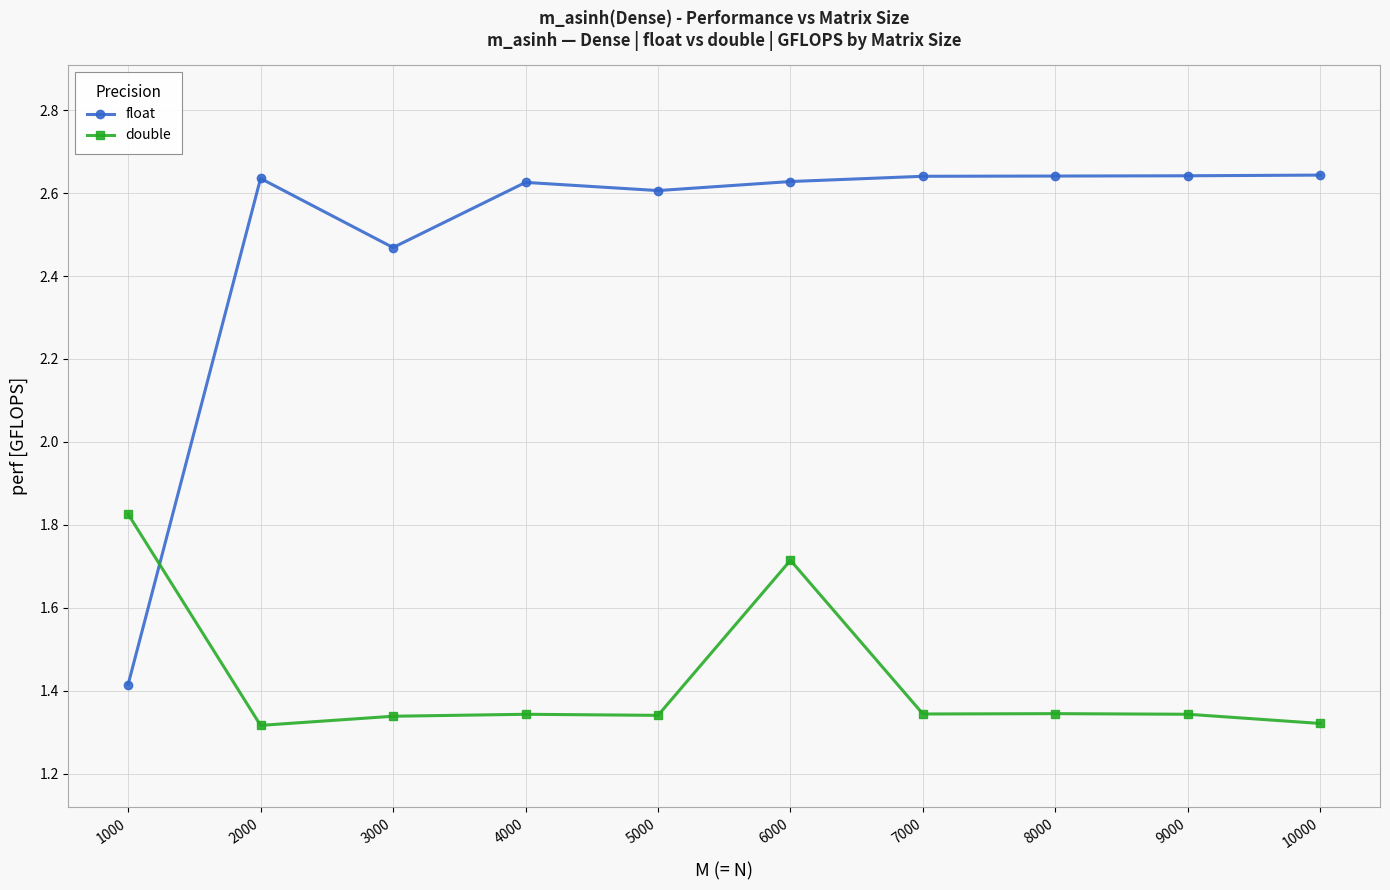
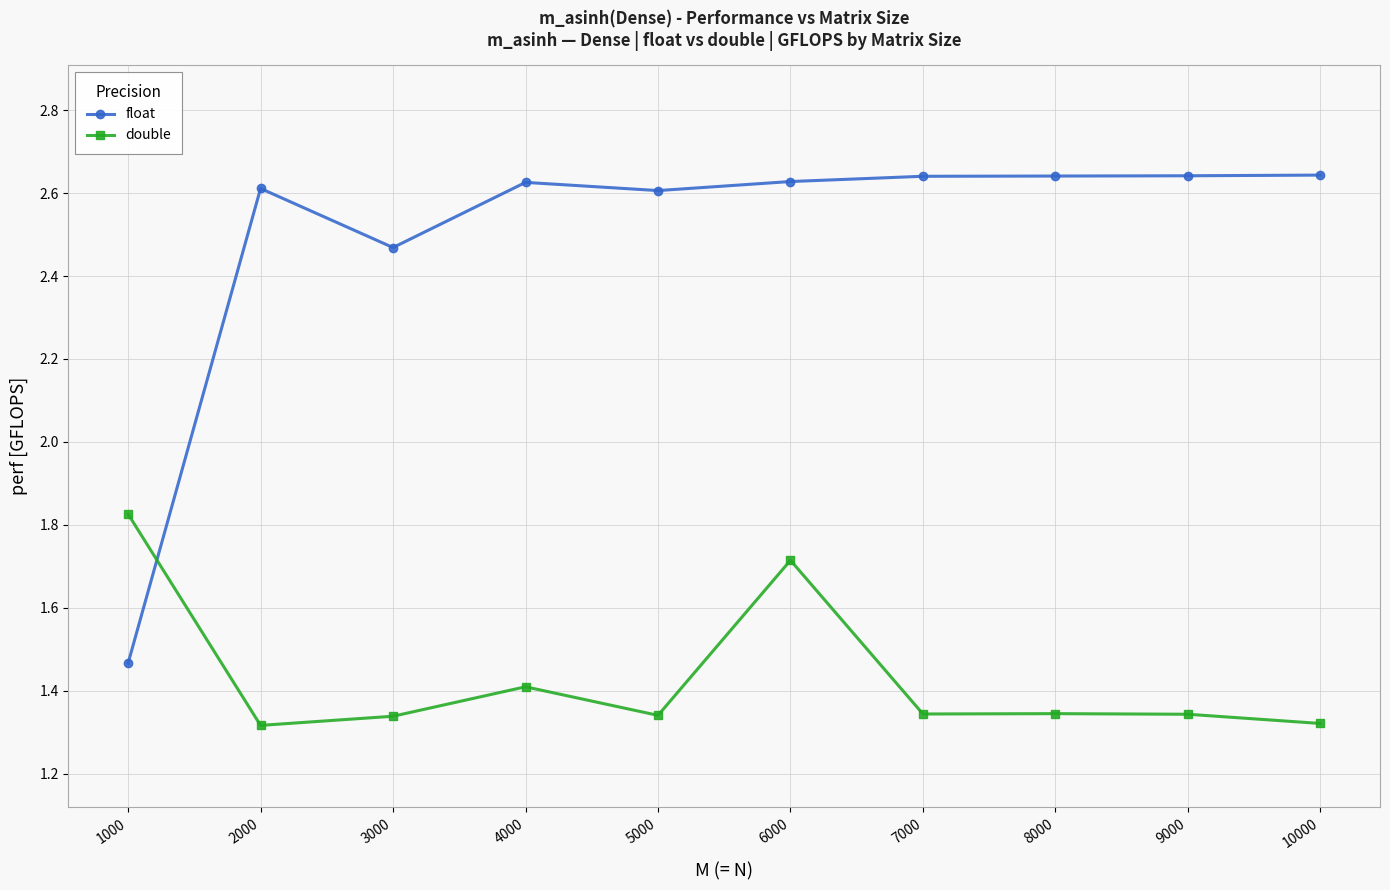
float, 1000: 1.41 -> 1.47
float, 2000: 2.64 -> 2.61
double, 4000: 1.34 -> 1.41
